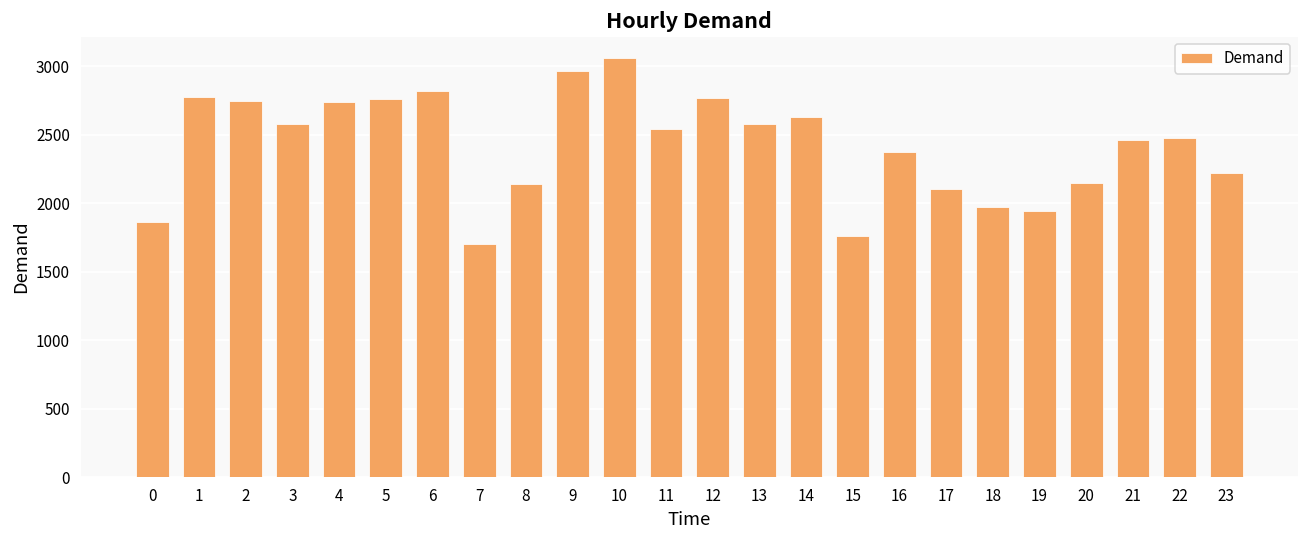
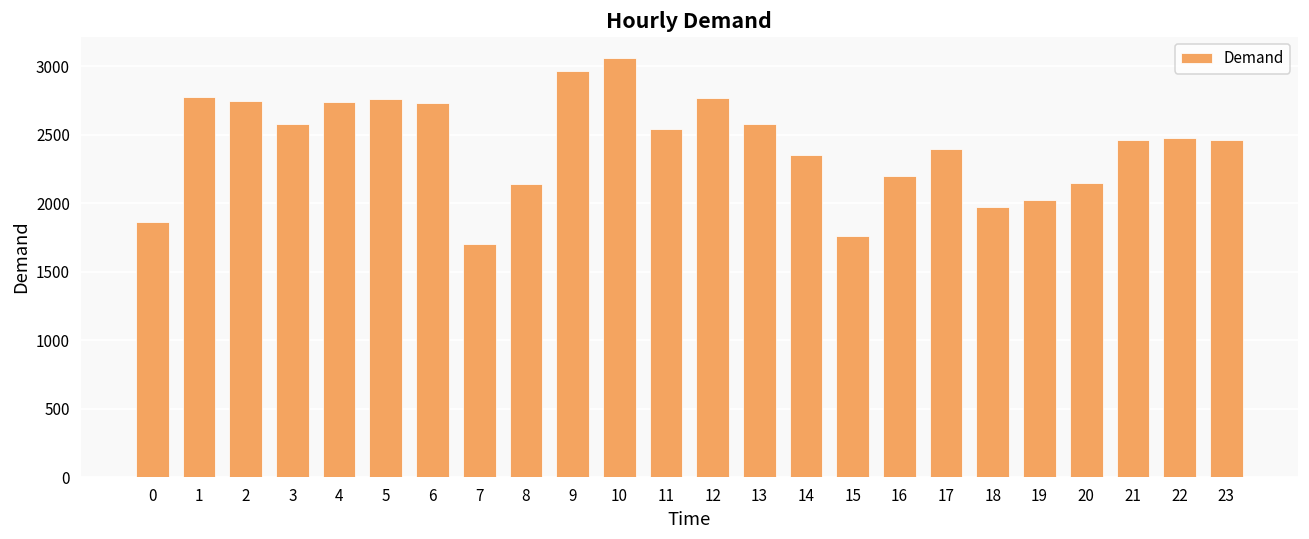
6: 2820 -> 2730
14: 2630 -> 2350
16: 2370 -> 2200
17: 2100 -> 2390
19: 1940 -> 2020
23: 2220 -> 2460
